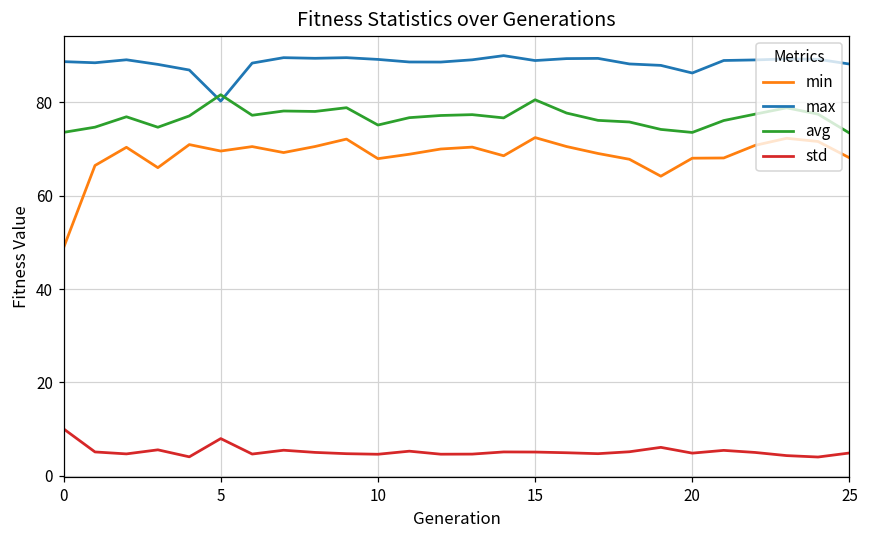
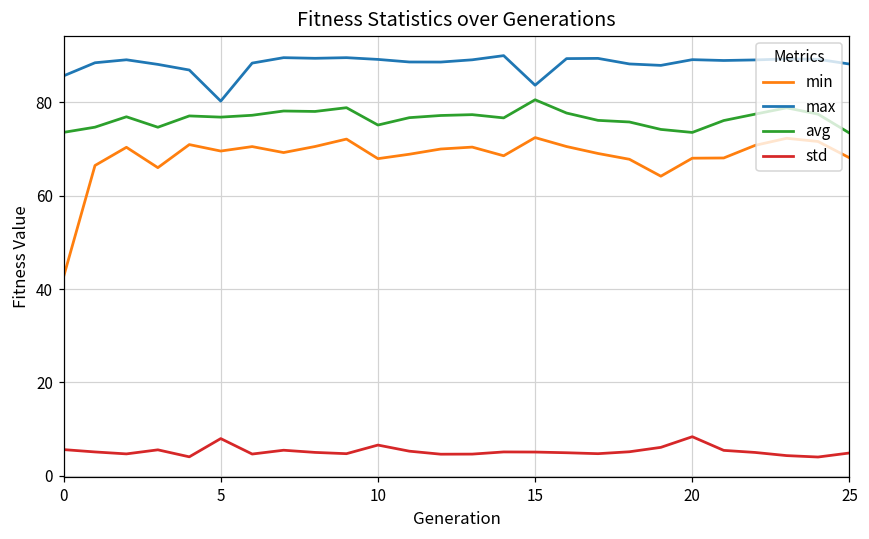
min, 0: 49 -> 43
max, 0: 89 -> 86
std, 0: 10 -> 6
avg, 5: 82 -> 77
std, 10: 5 -> 7
max, 15: 89 -> 84
max, 20: 86 -> 89
std, 20: 5 -> 8
